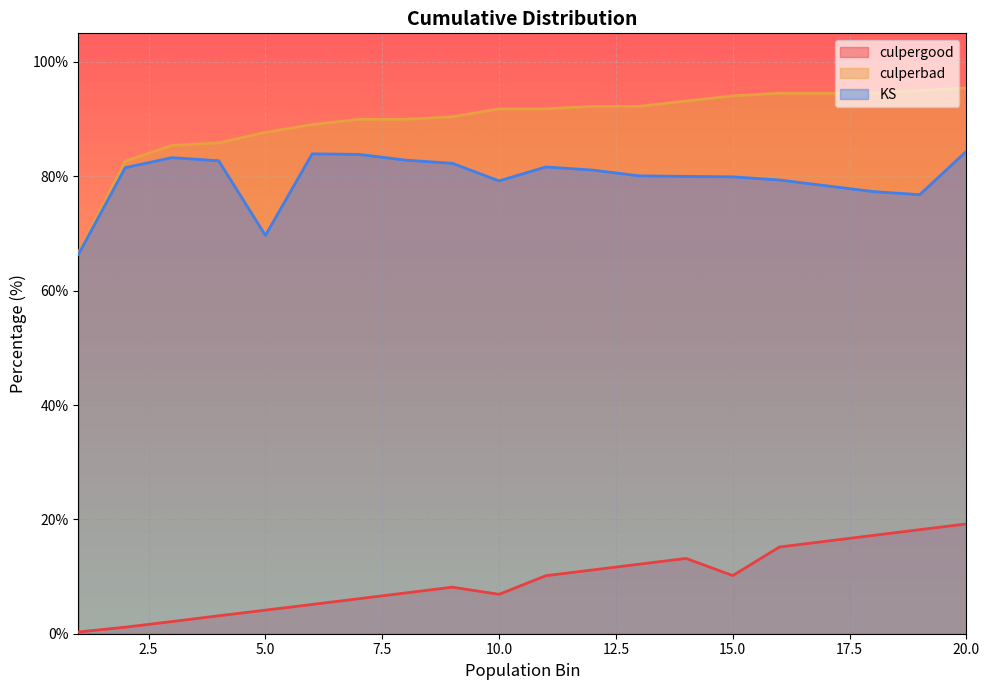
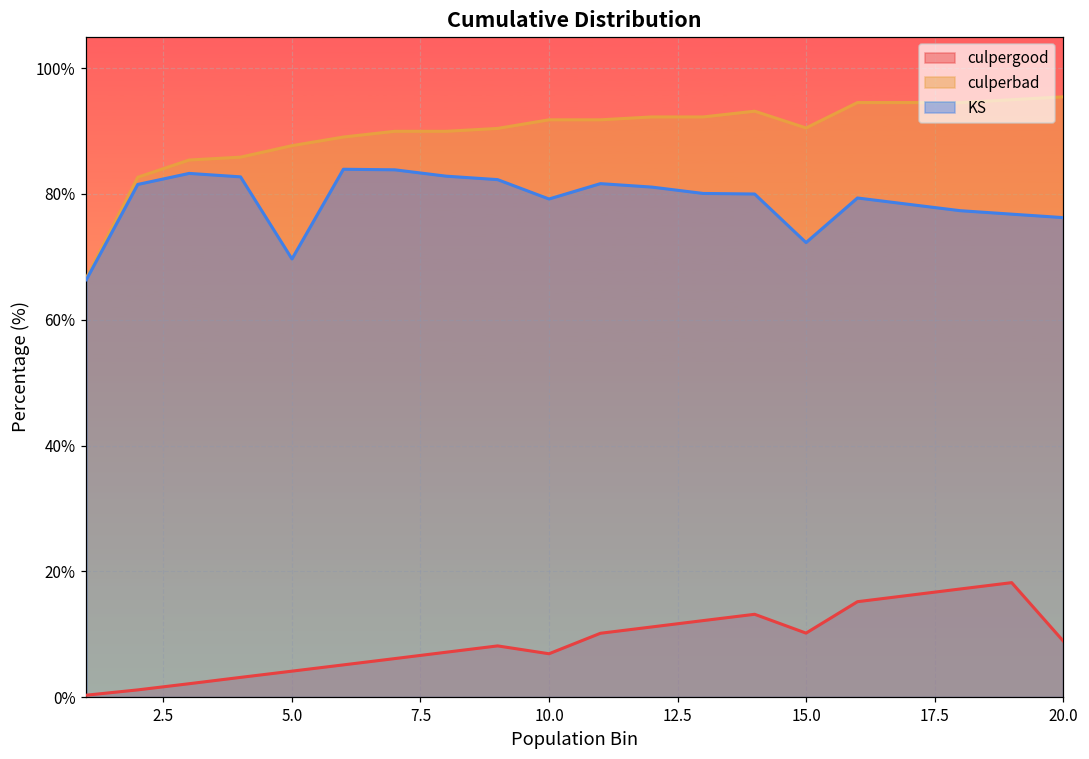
culperbad, 15.0: 94% -> 90%
KS, 15.0: 80% -> 72%
culpergood, 20.0: 19% -> 9%
KS, 20.0: 84% -> 76%
